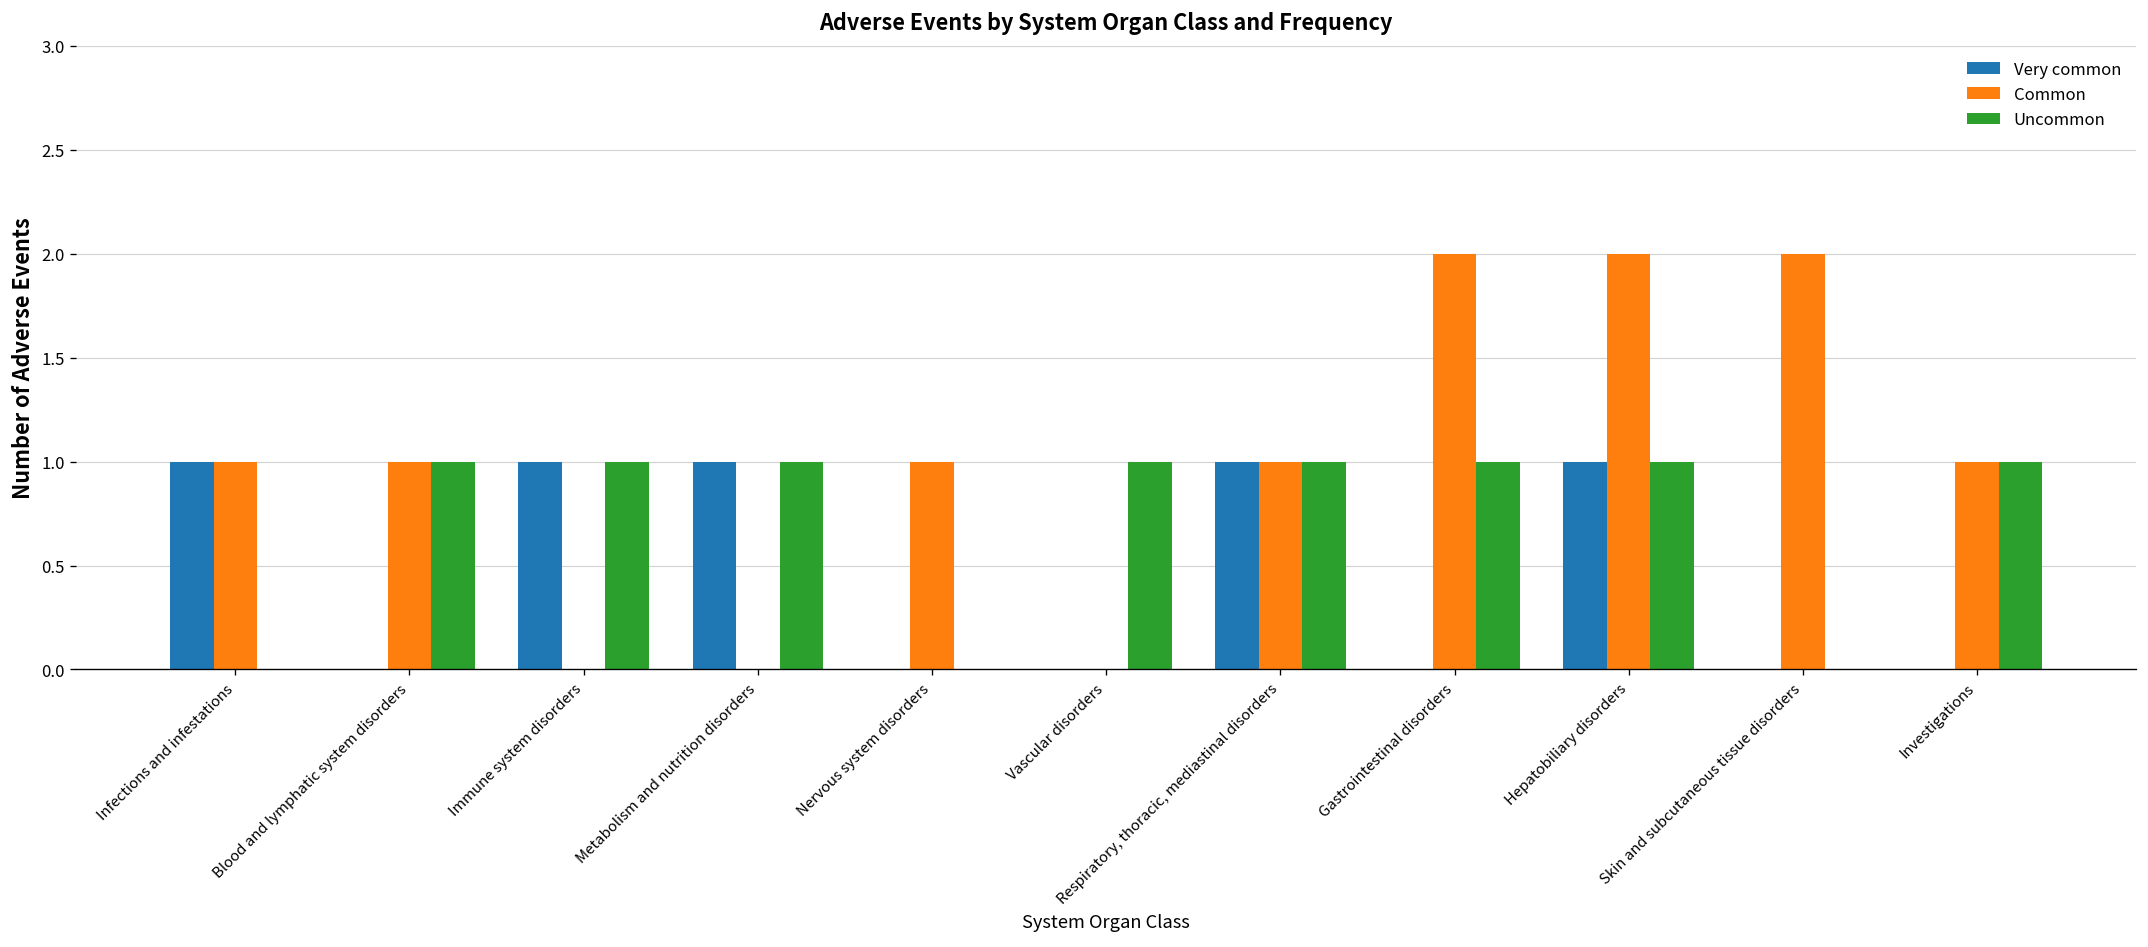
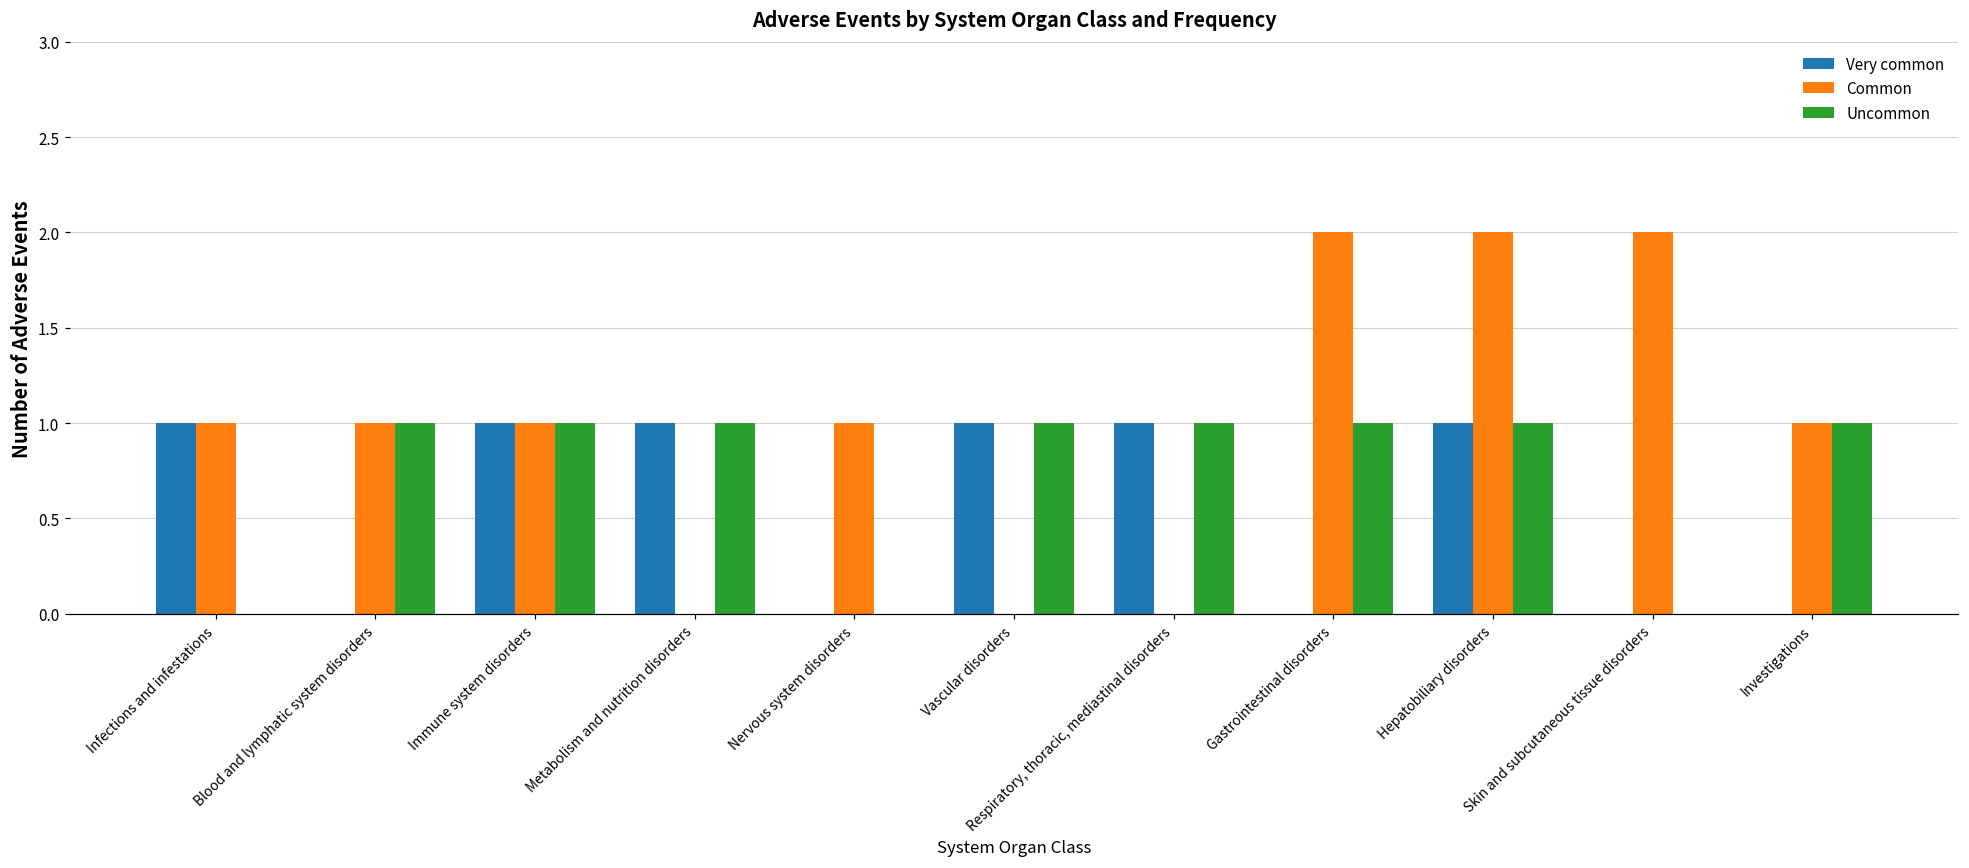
Common, Immune system disorders: 0 -> 1
Very common, Vascular disorders: 0 -> 1
Common, Respiratory, thoracic, mediastinal disorders: 1 -> 0
